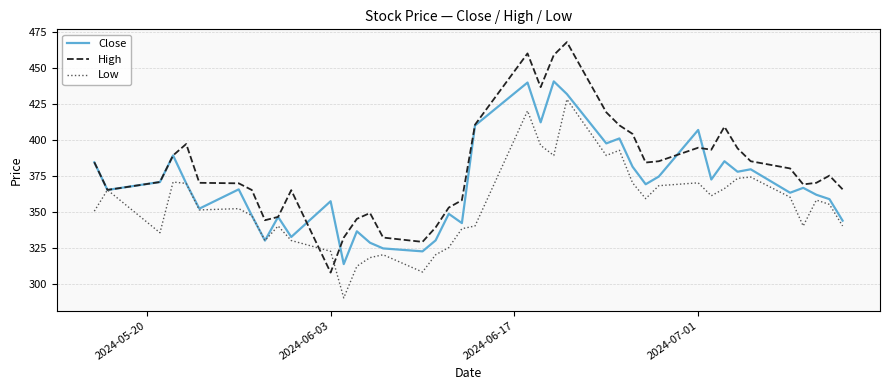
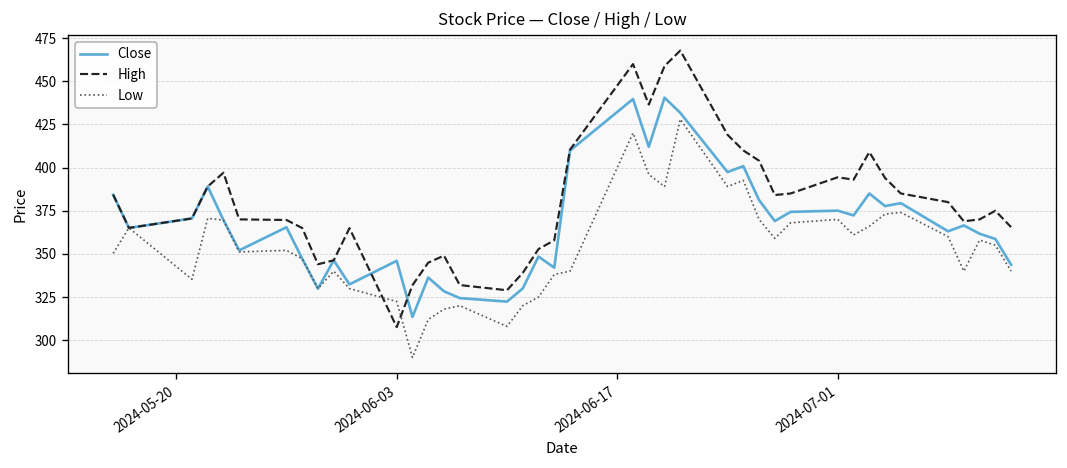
Close, 2024-06-03: 357 -> 346
Close, 2024-07-01: 407 -> 375
